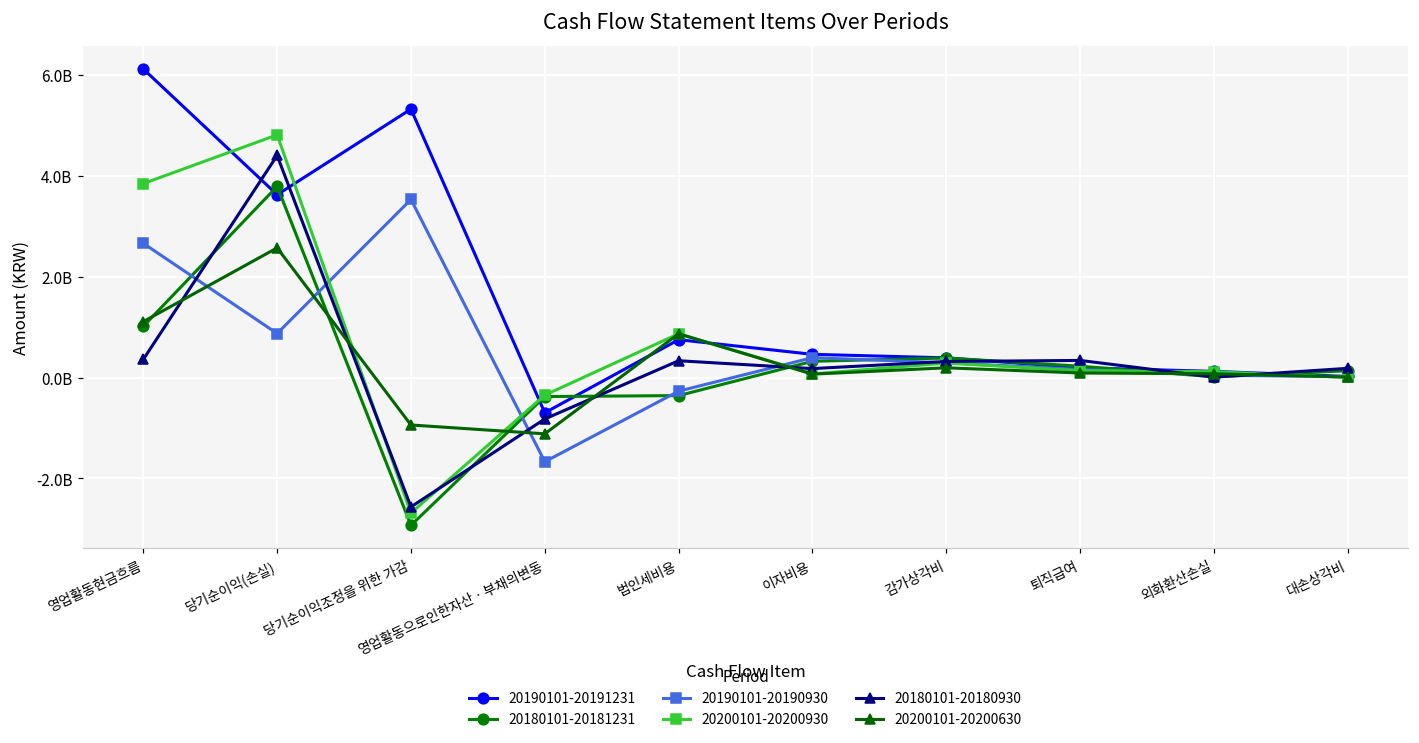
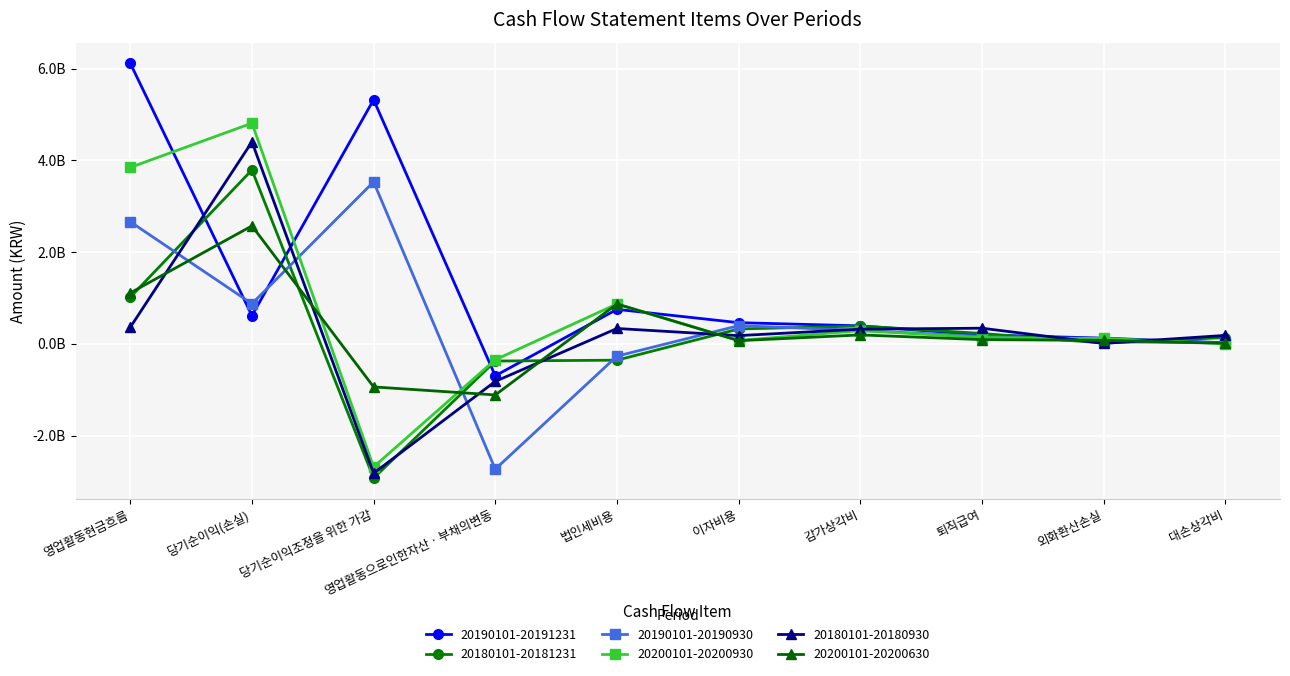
20190101-20191231, 당기순이익(손실): 3600000000 -> 600000000
20180101-20180930, 당기순이익조정을 위한 가감: -2600000000 -> -2800000000
20190101-20190930, 영업활동으로인한자산ㆍ부채의변동: -1700000000 -> -2700000000
